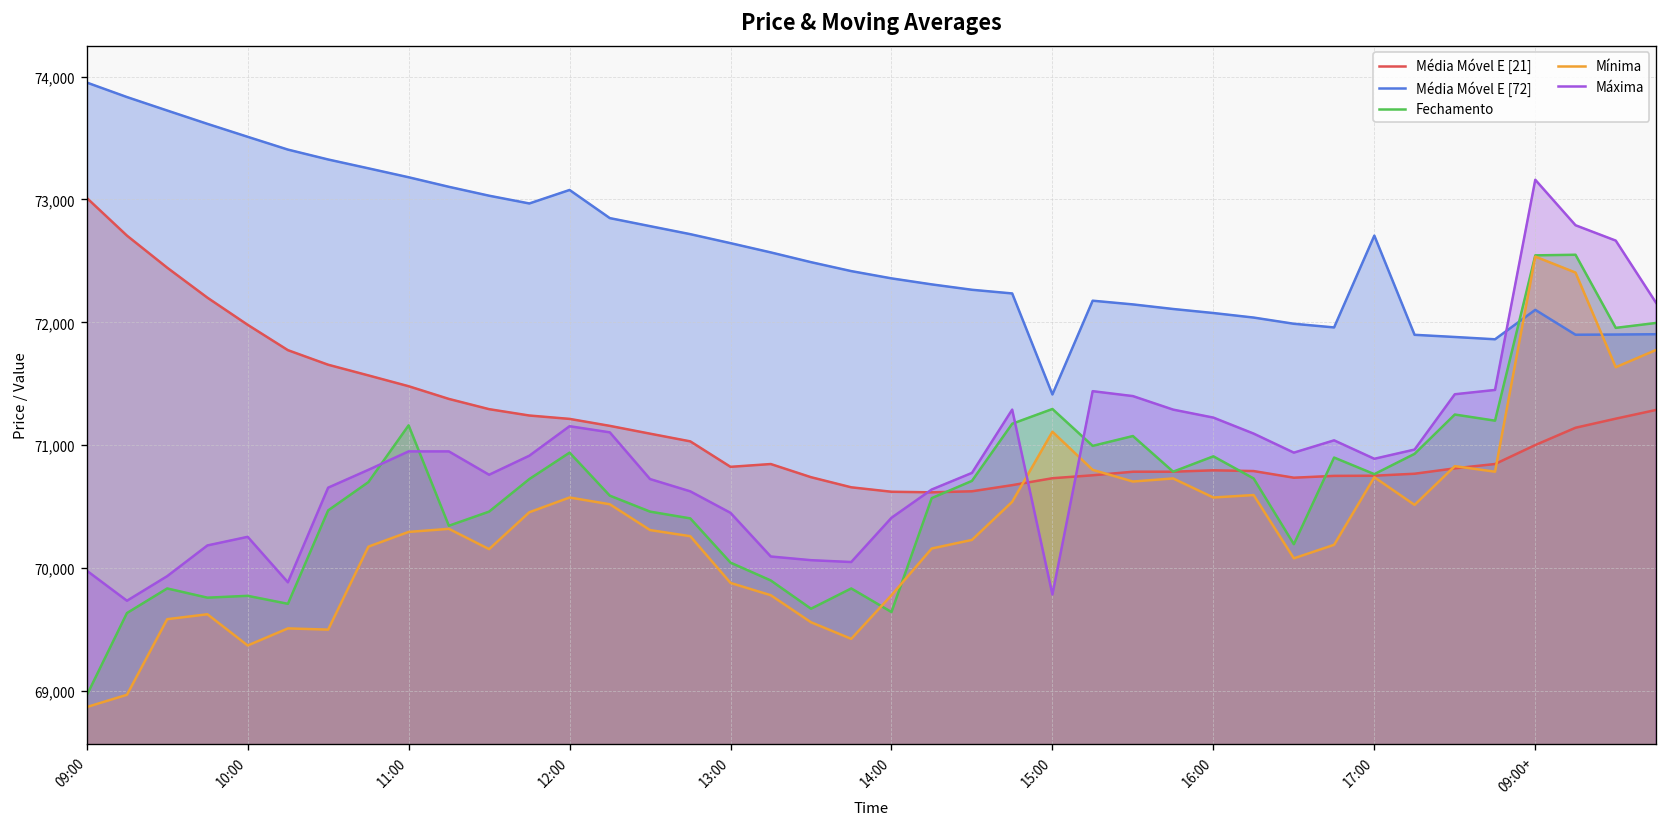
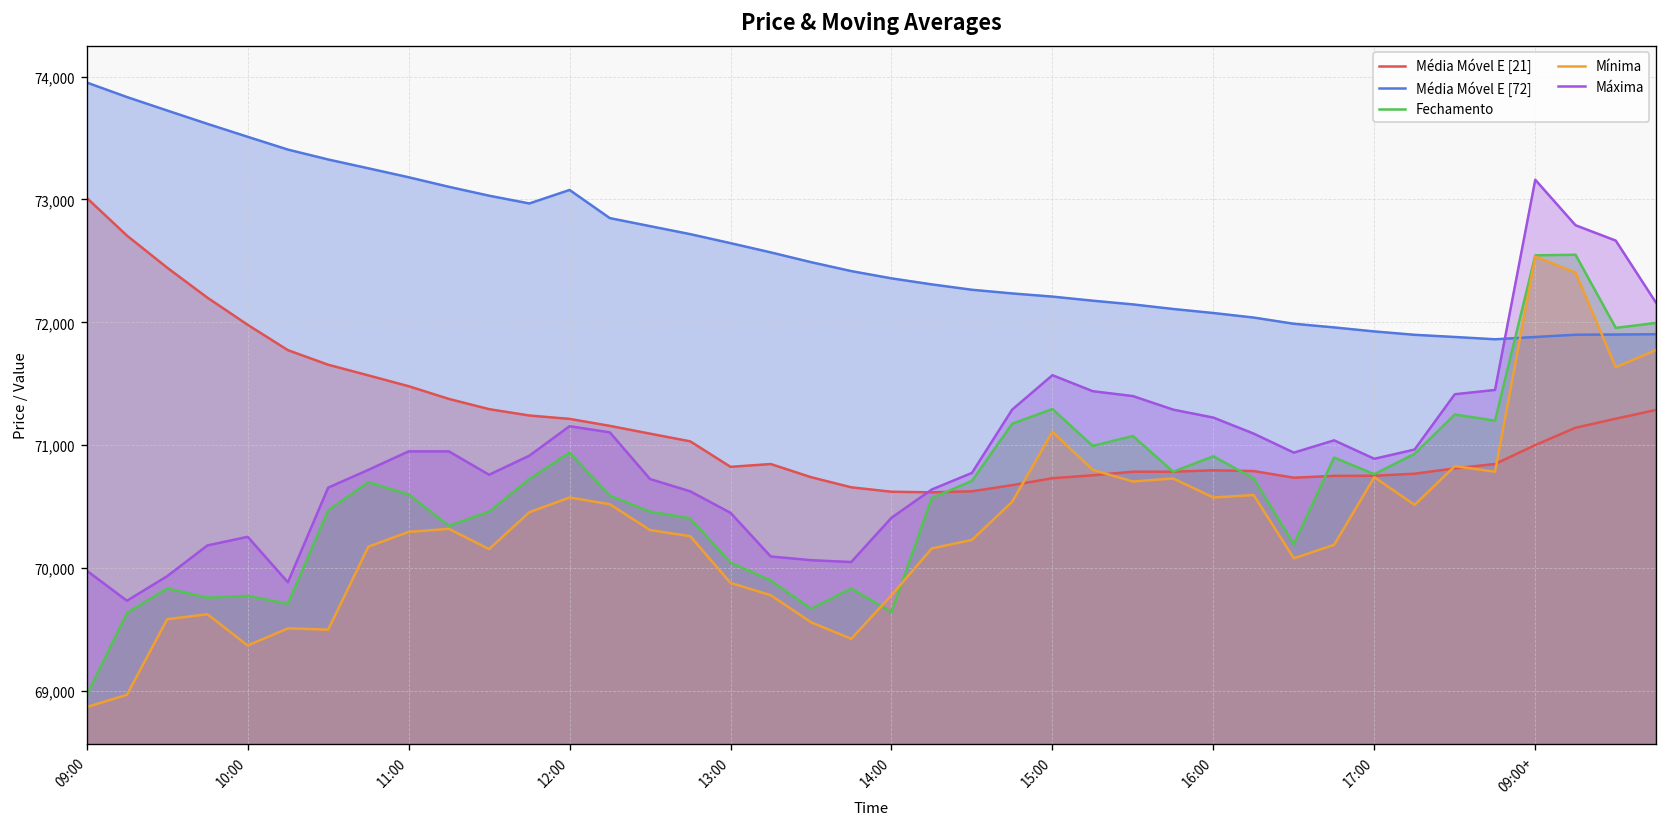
Fechamento, 11:00: 71,160 -> 70,600
Média Móvel E [72], 15:00: 71,410 -> 72,210
Máxima, 15:00: 69,790 -> 71,570
Média Móvel E [72], 17:00: 72,710 -> 71,930
Média Móvel E [72], 09:00+: 72,100 -> 71,880
